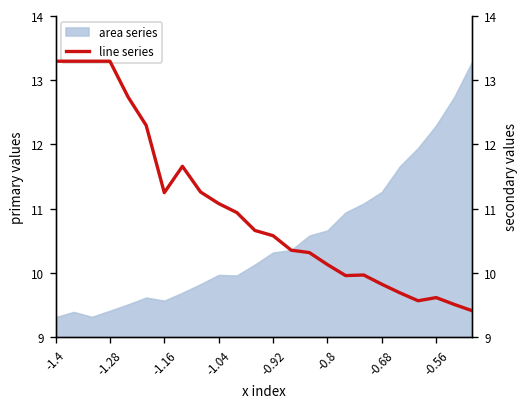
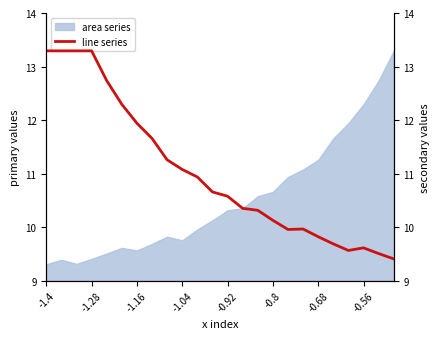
area series, -1.04: 10.0 -> 9.8
line series, -1.16: 11.2 -> 11.9
